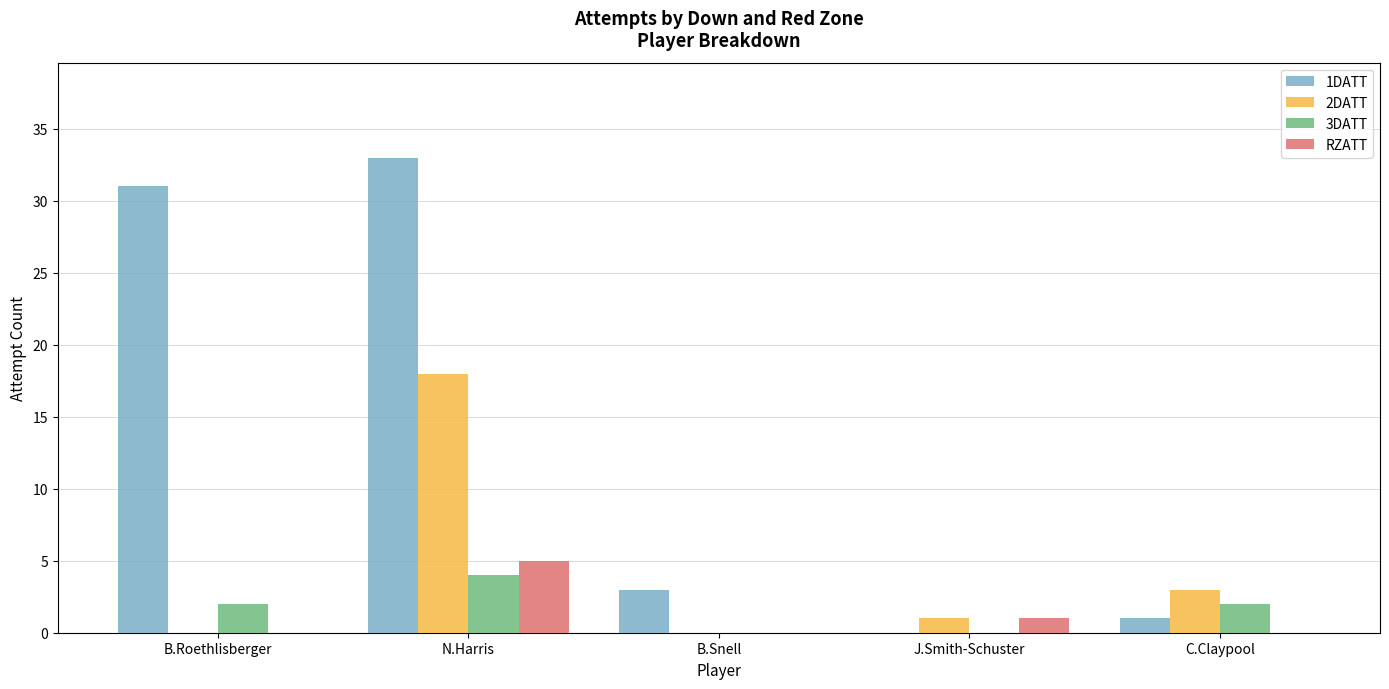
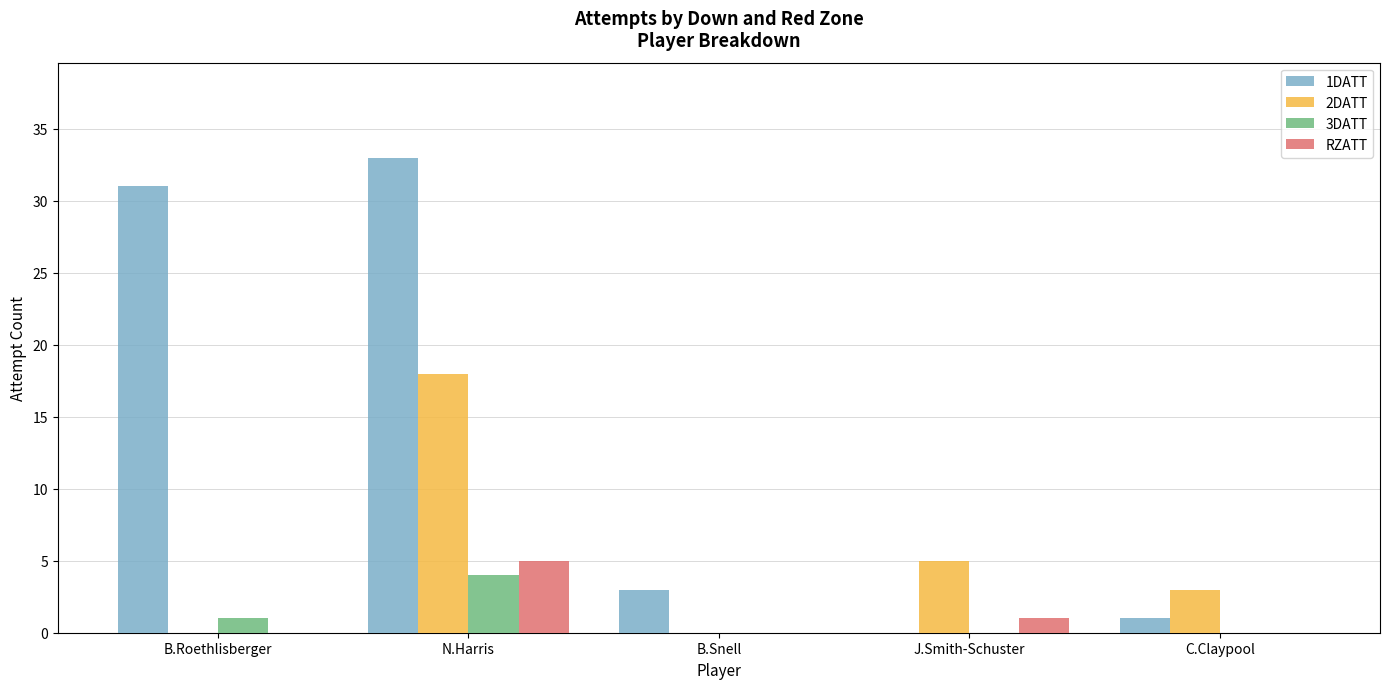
3DATT, B.Roethlisberger: 2 -> 1
2DATT, J.Smith-Schuster: 1 -> 5
3DATT, C.Claypool: 2 -> 0
